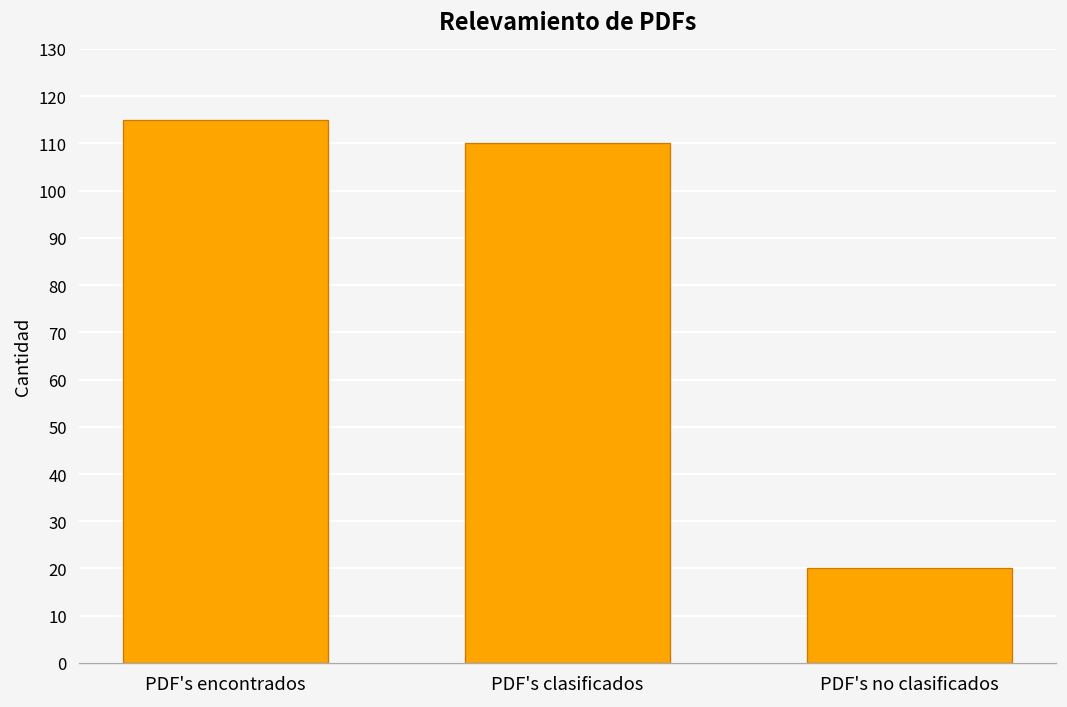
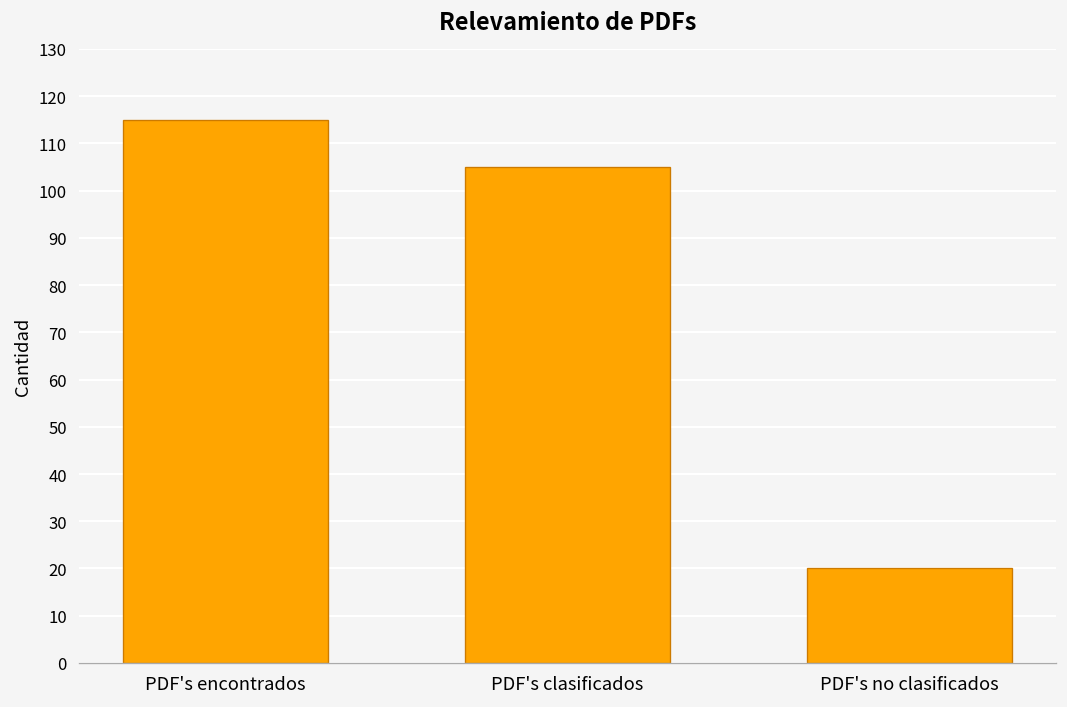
PDF's clasificados: 110 -> 105
